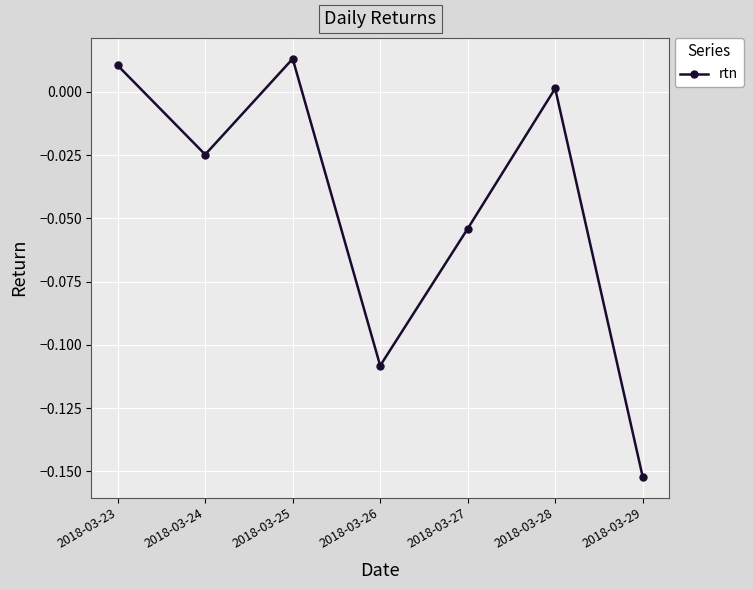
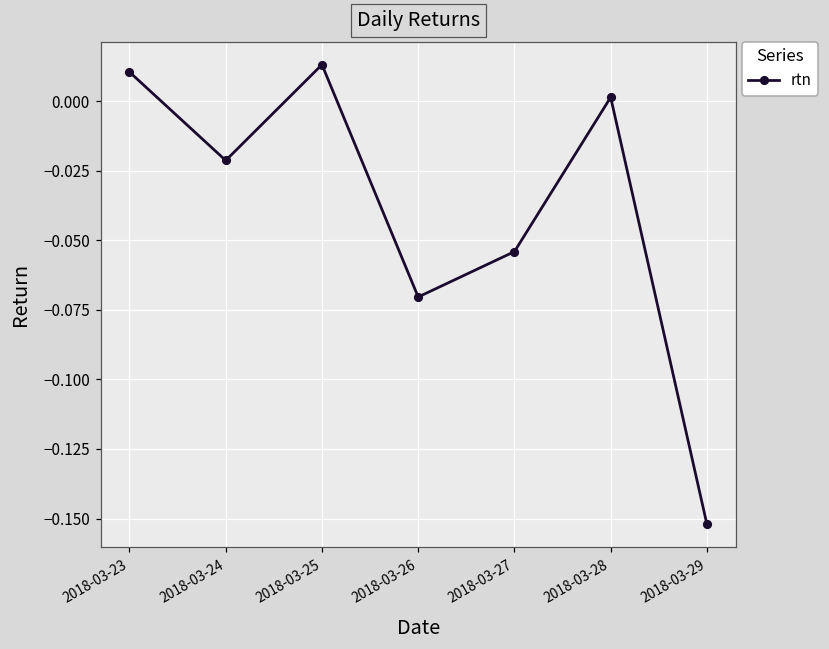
2018-03-24: -0.025 -> -0.021
2018-03-26: -0.108 -> -0.070
